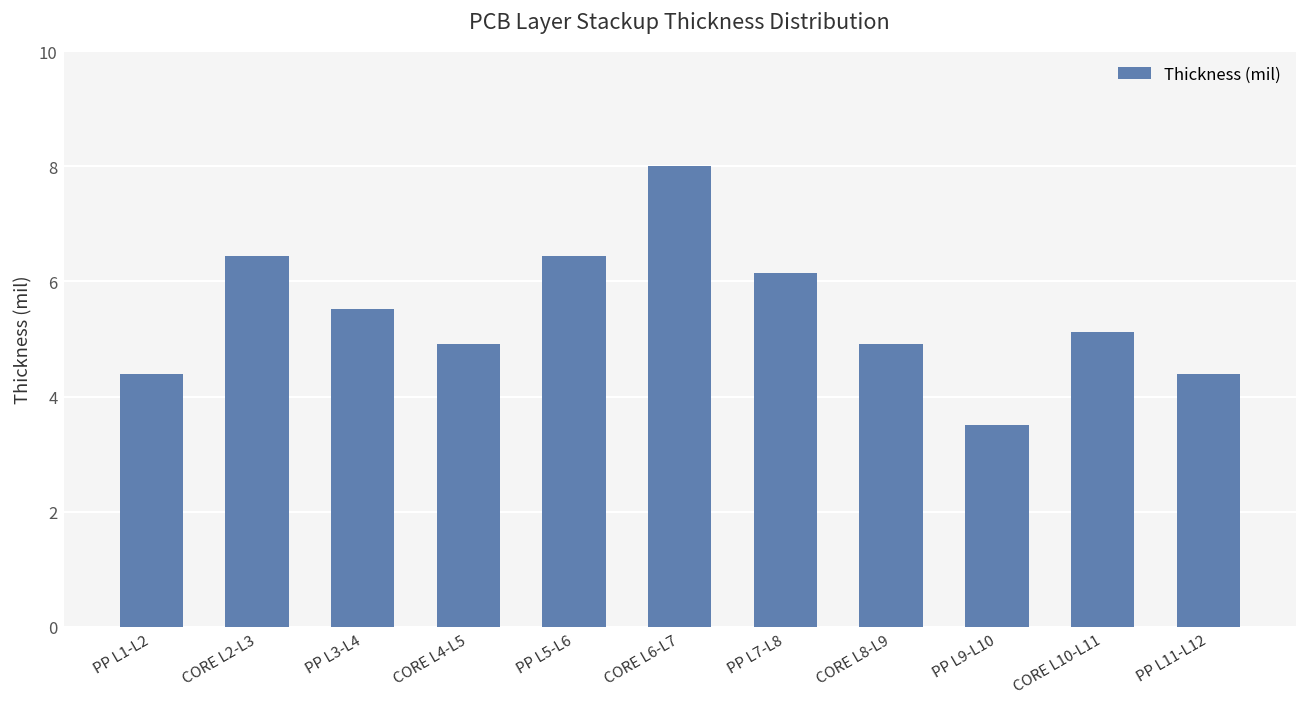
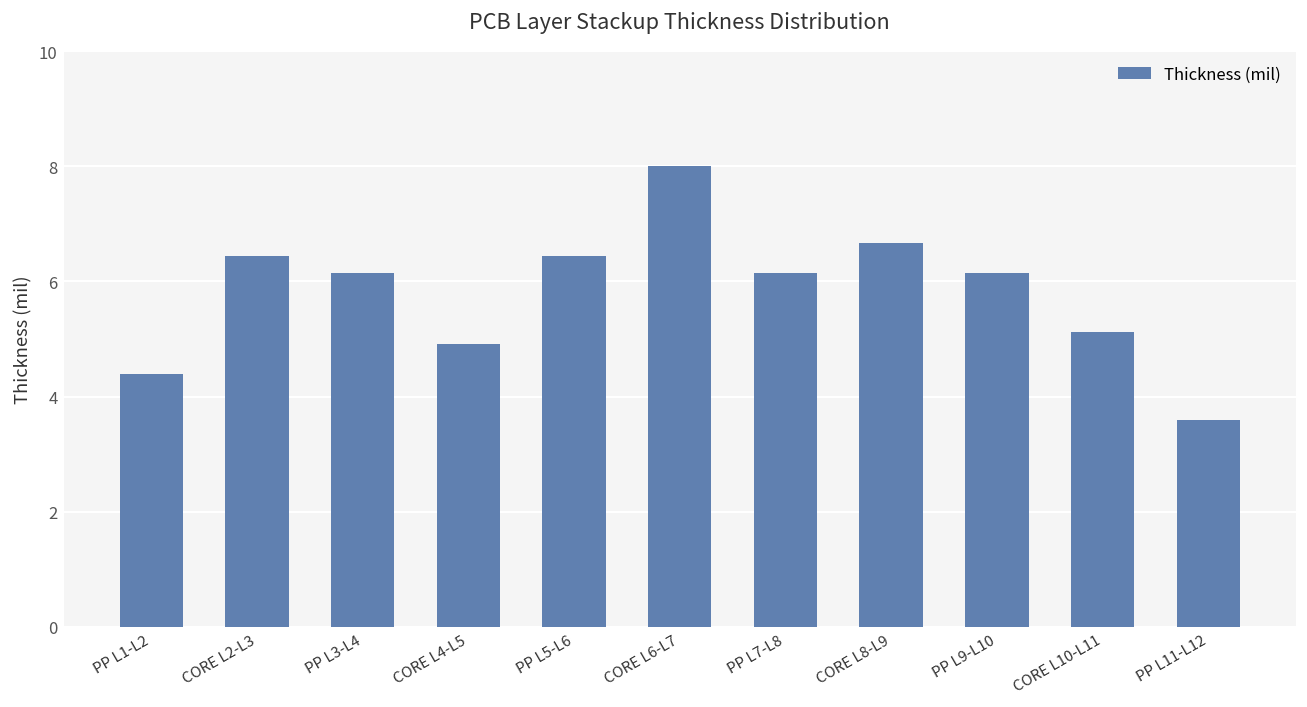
PP L3-L4: 5.5 -> 6.1
CORE L8-L9: 4.9 -> 6.7
PP L9-L10: 3.5 -> 6.1
PP L11-L12: 4.4 -> 3.6
